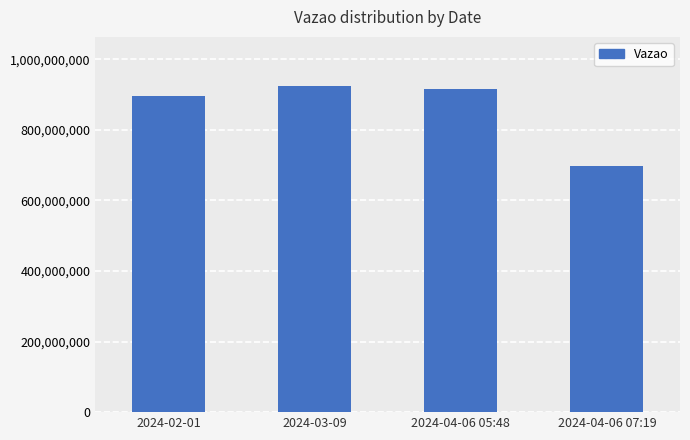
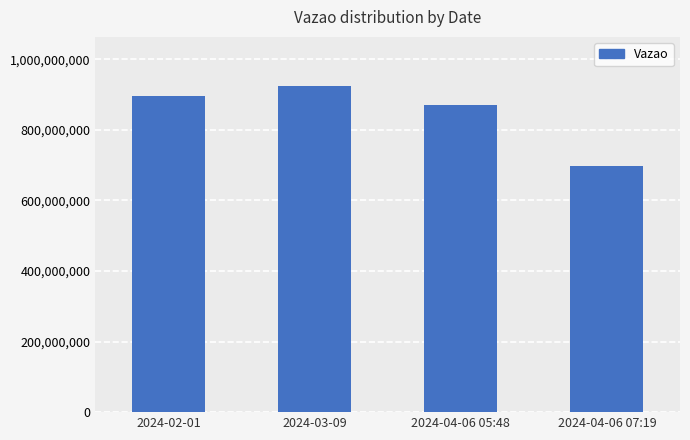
2024-04-06 05:48: 920,000,000 -> 870,000,000
